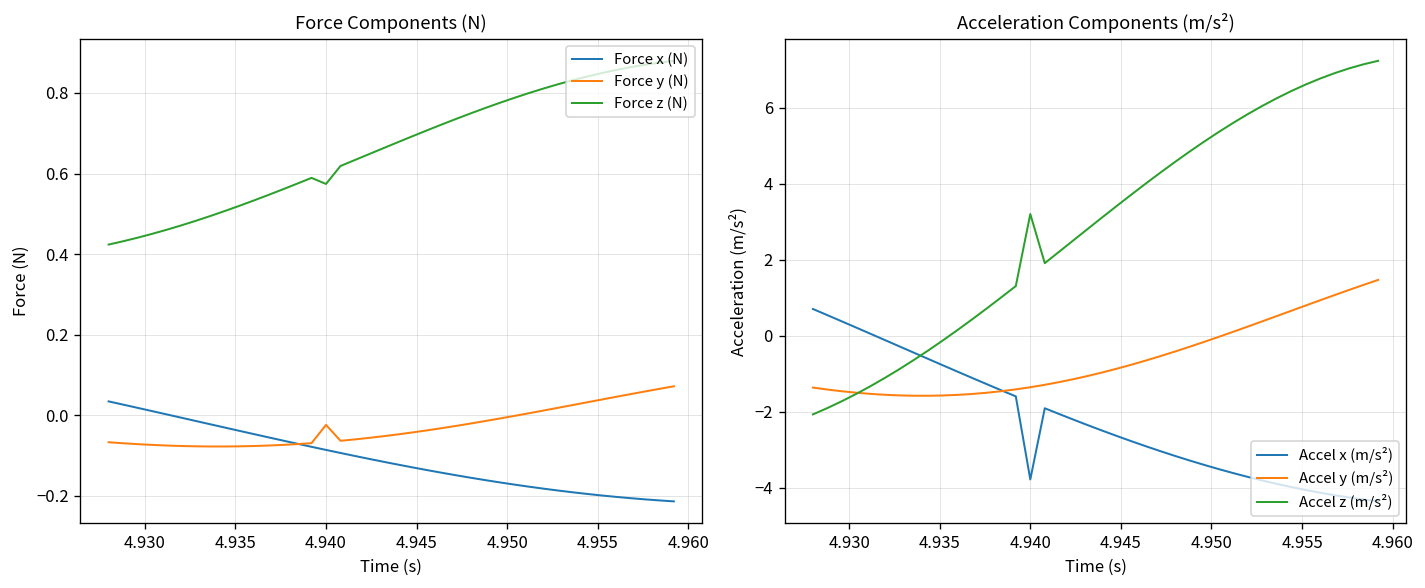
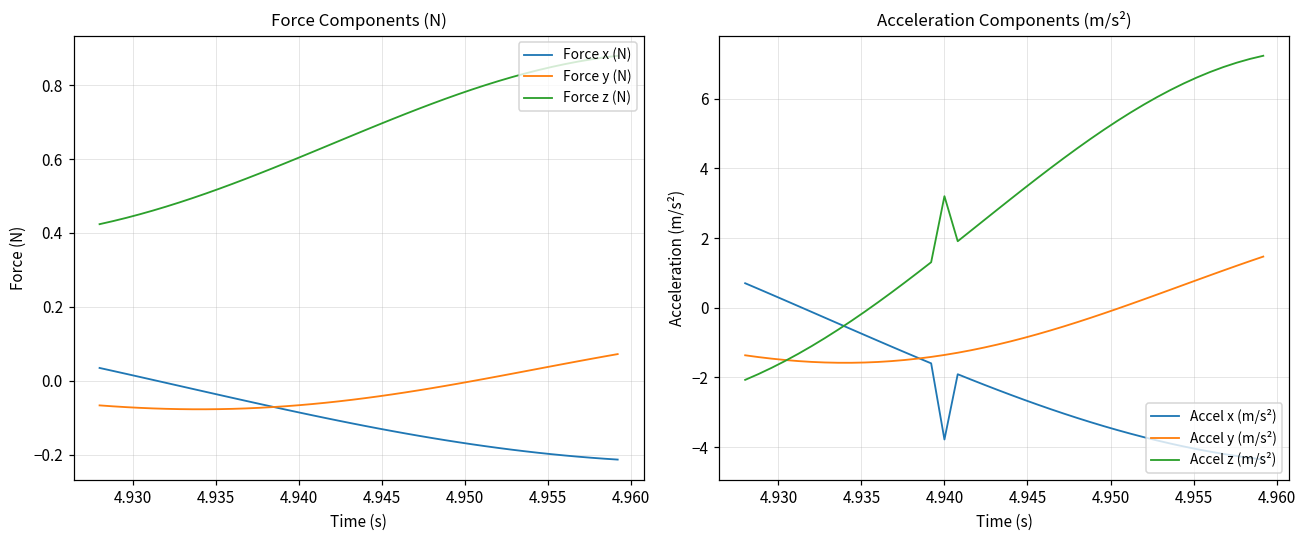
Force Components (N), Force y (N), 4.940: -0.02 -> -0.07
Force Components (N), Force z (N), 4.940: 0.57 -> 0.60
